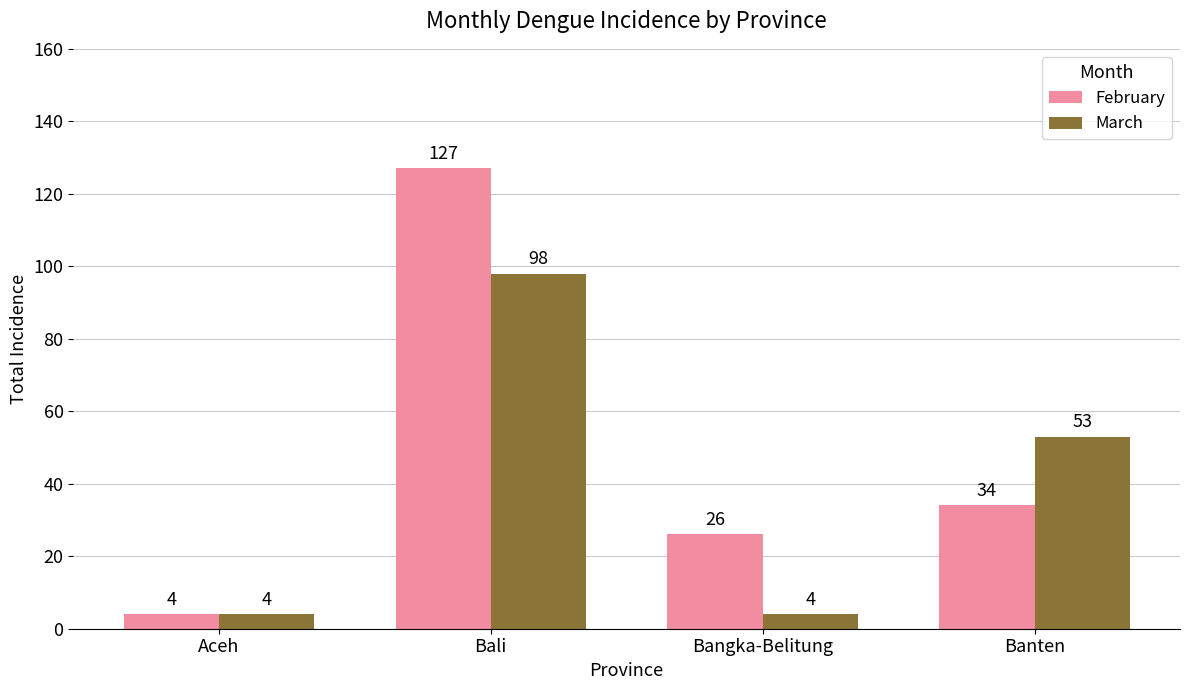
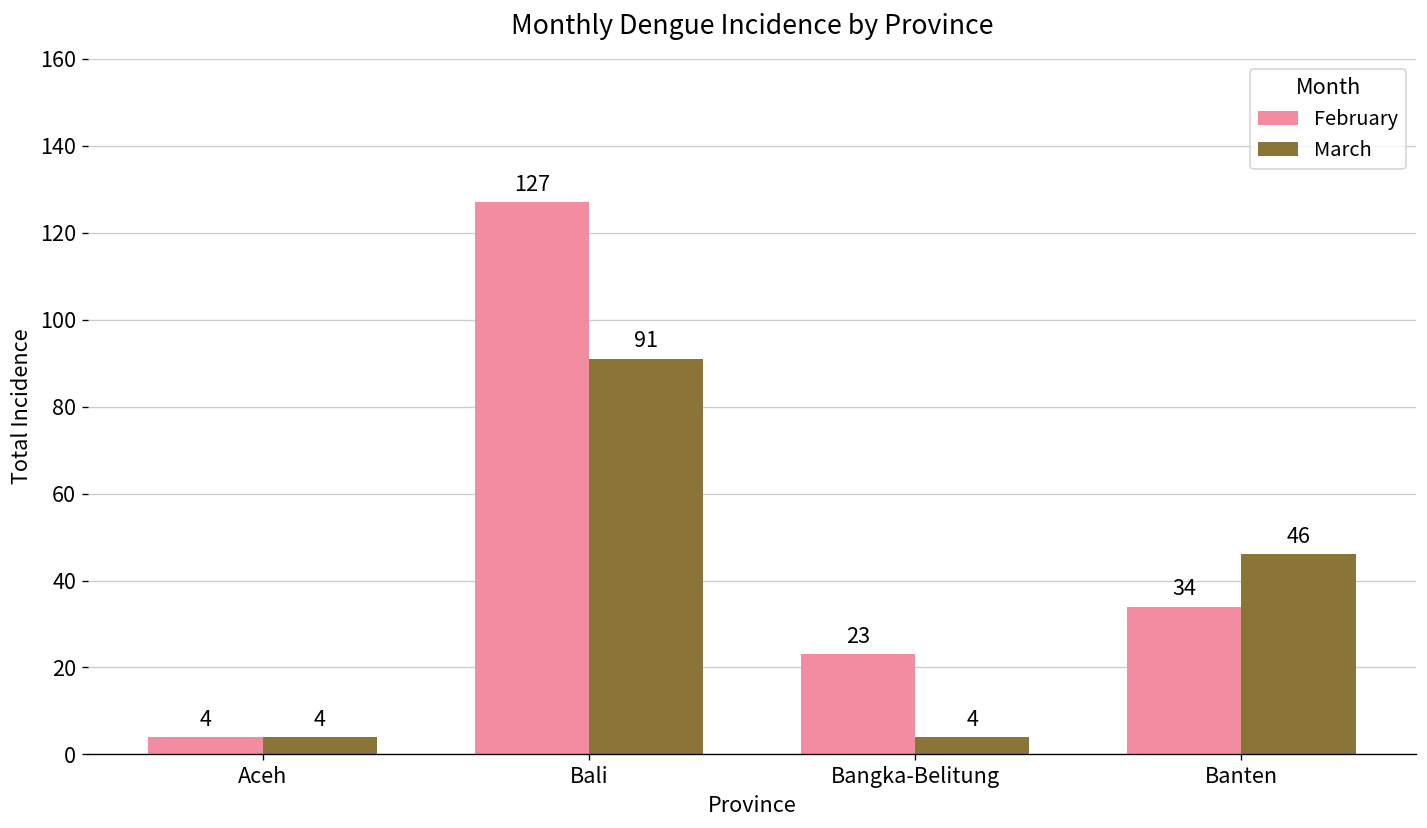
March, Bali: 98 -> 91
February, Bangka-Belitung: 26 -> 23
March, Banten: 53 -> 46
